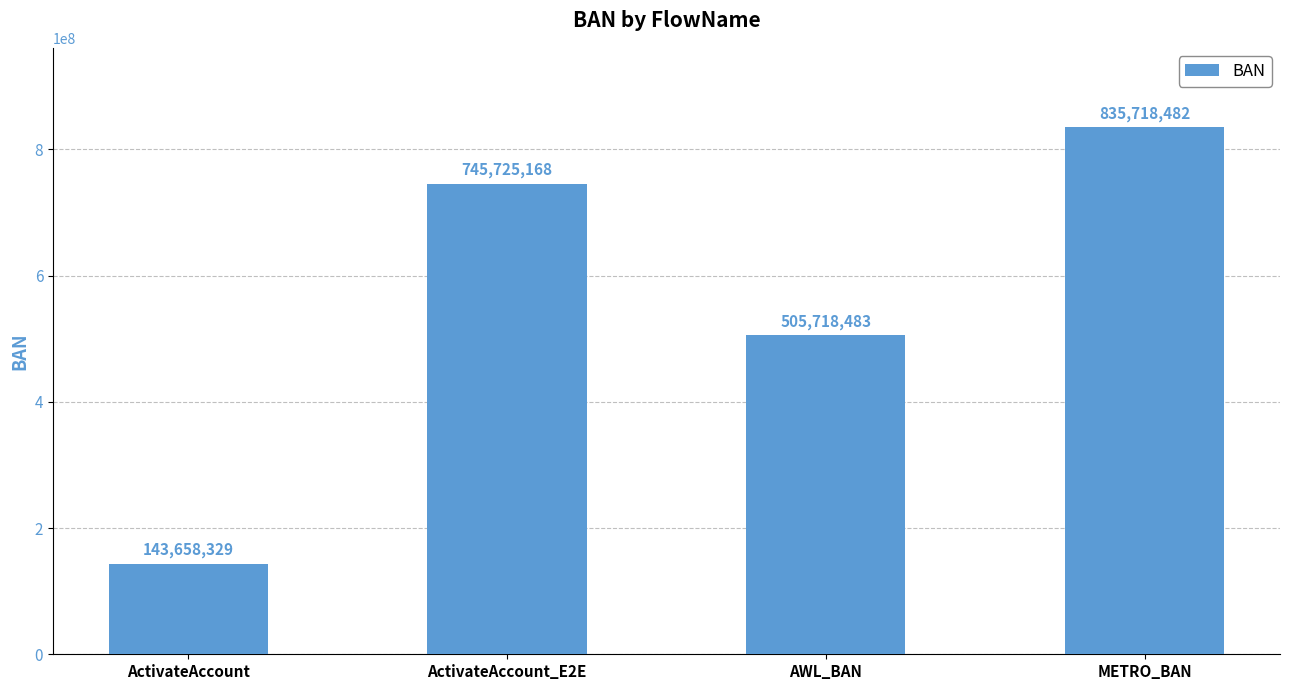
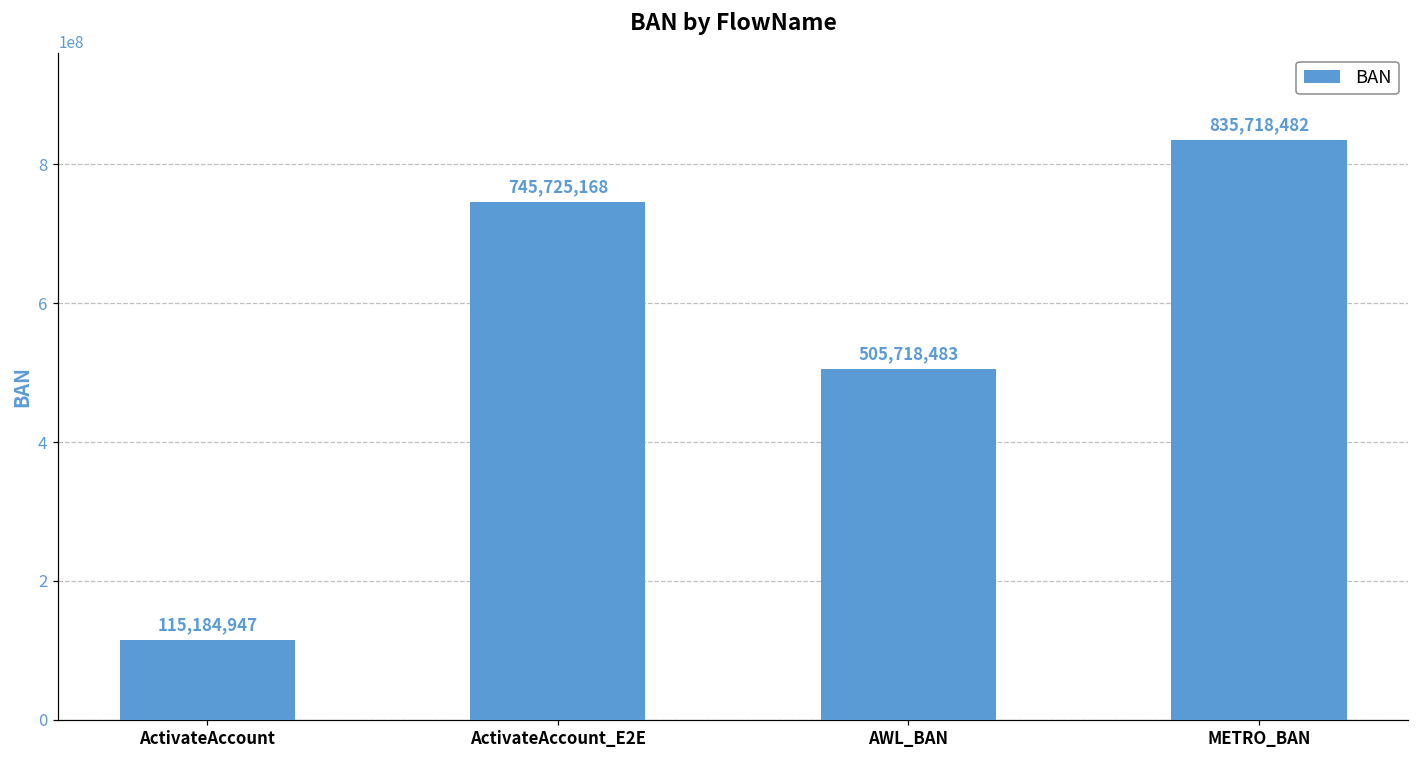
ActivateAccount: 143,658,329 -> 115,184,947
